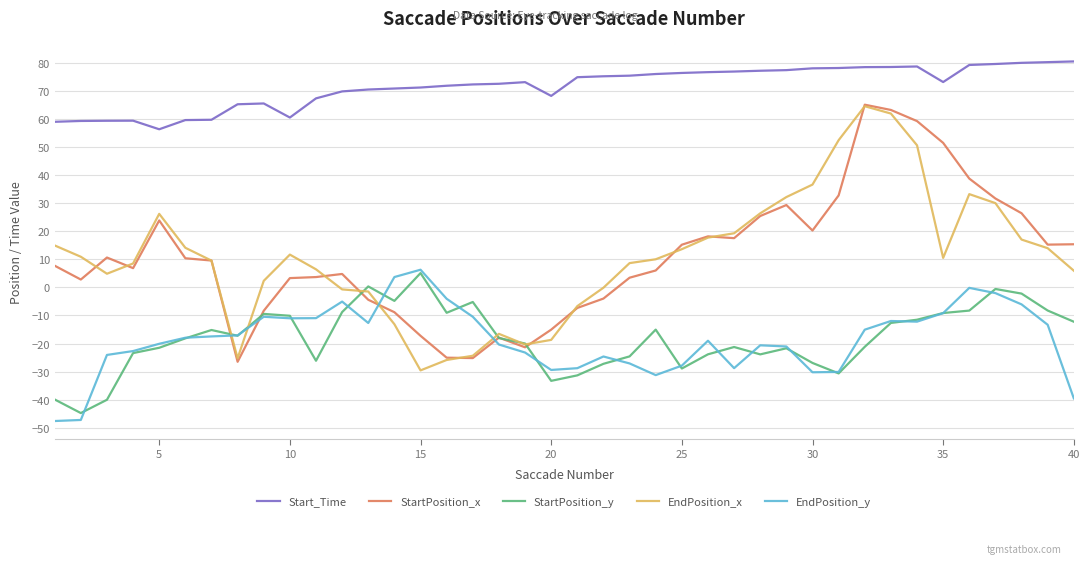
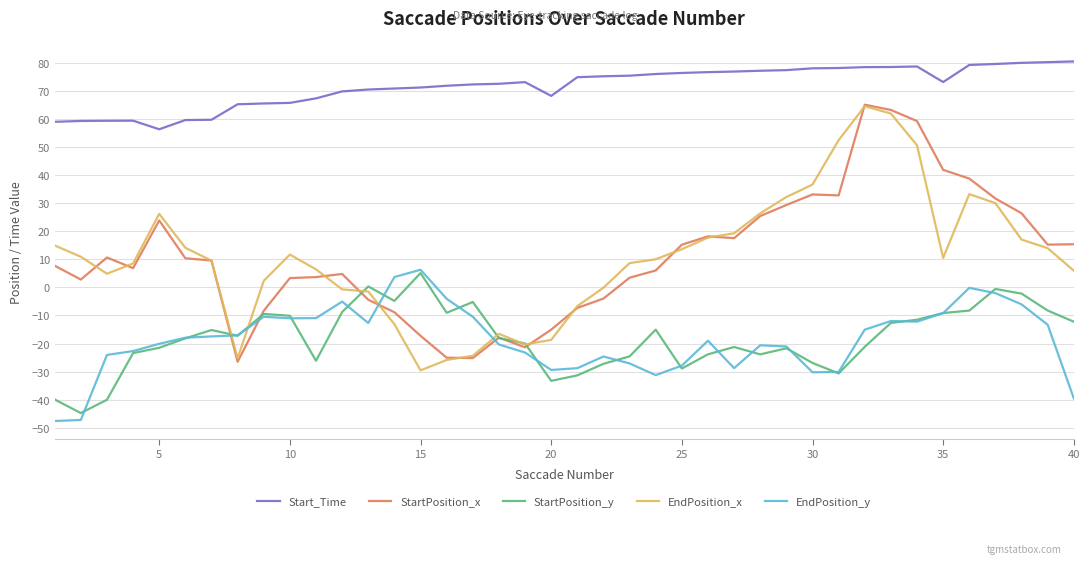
Start_Time, 10: 60 -> 66
StartPosition_x, 30: 20 -> 33
StartPosition_x, 35: 51 -> 42
